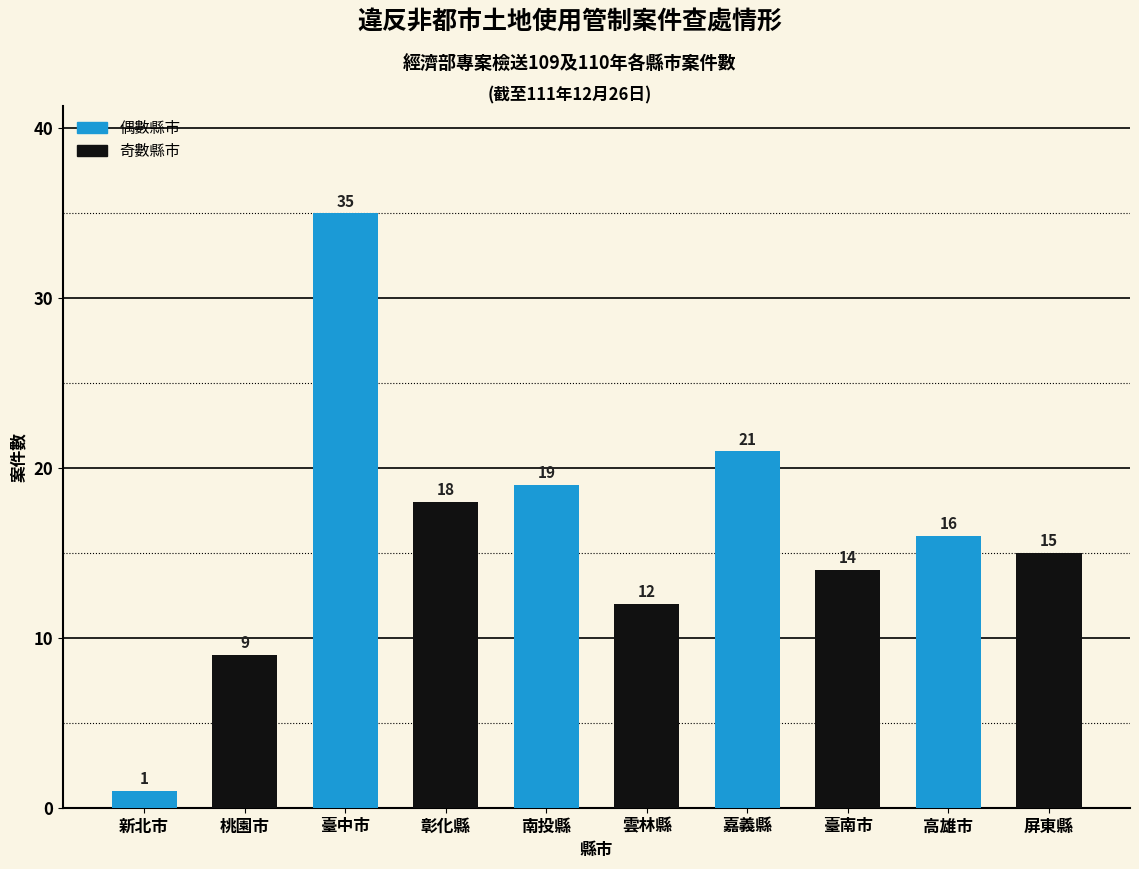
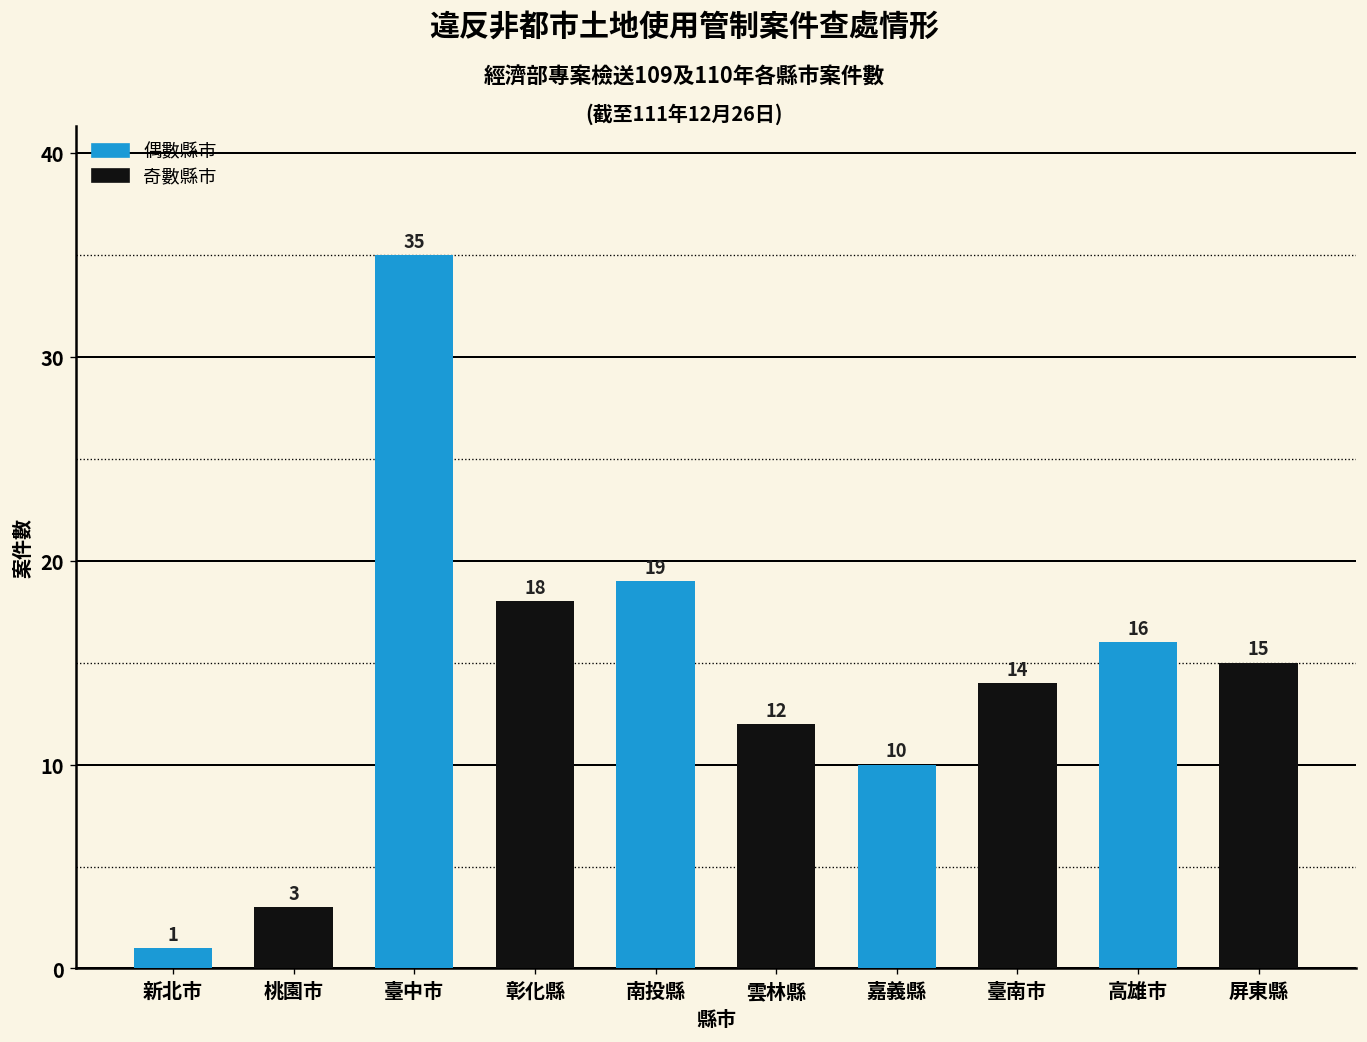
桃園市: 9 -> 3
嘉義縣: 21 -> 10
